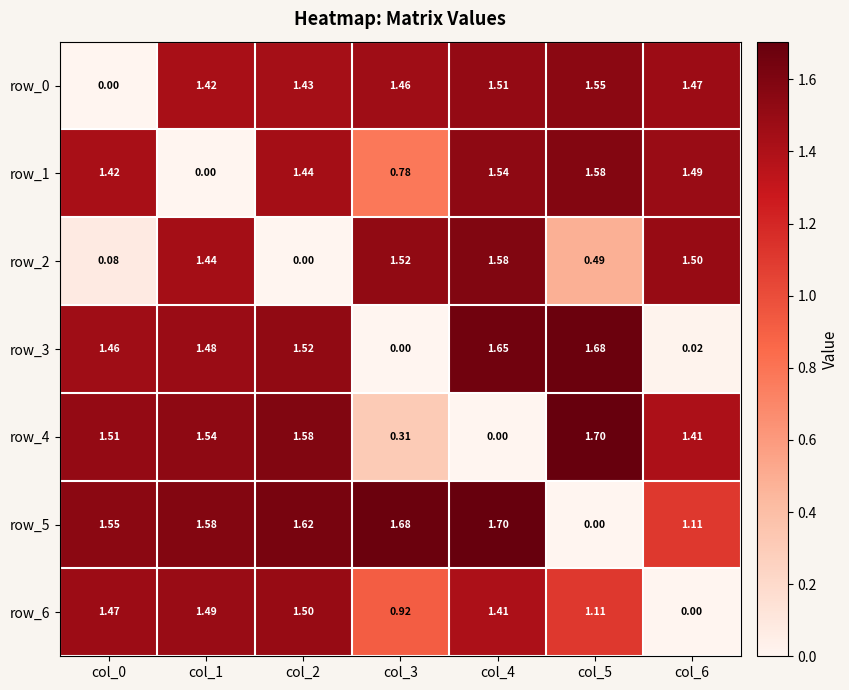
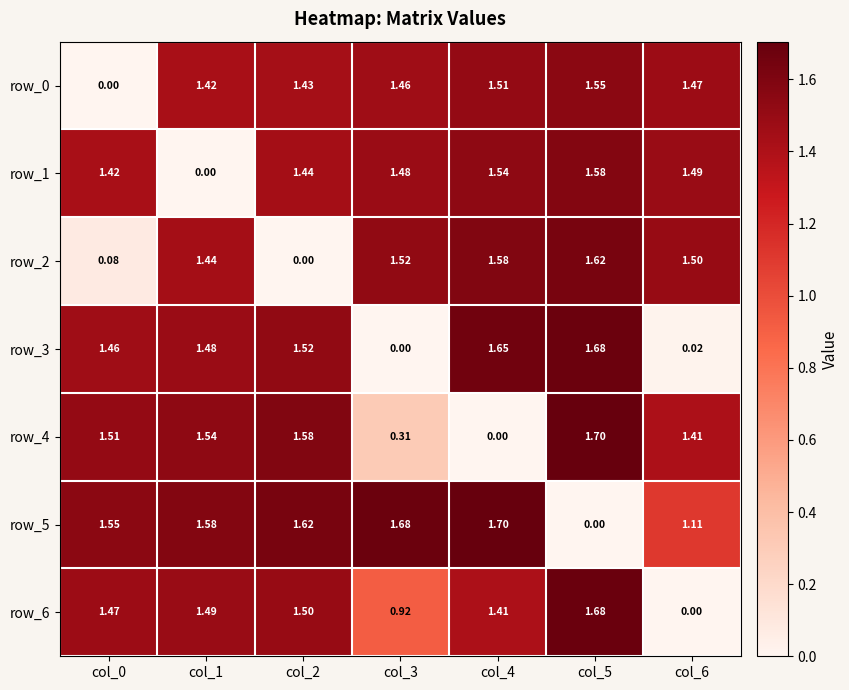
row_1, col_3: 0.78 -> 1.48
row_2, col_5: 0.49 -> 1.62
row_6, col_5: 1.11 -> 1.68
